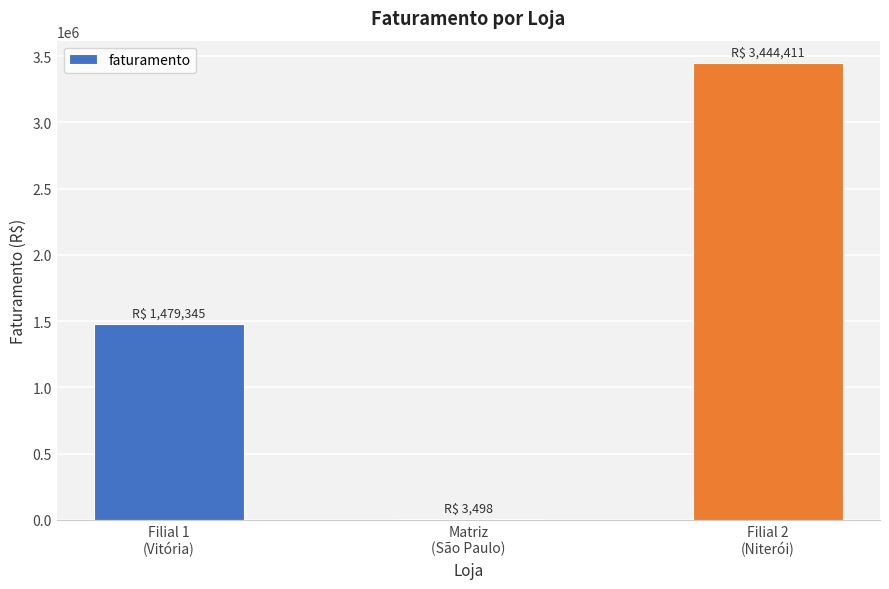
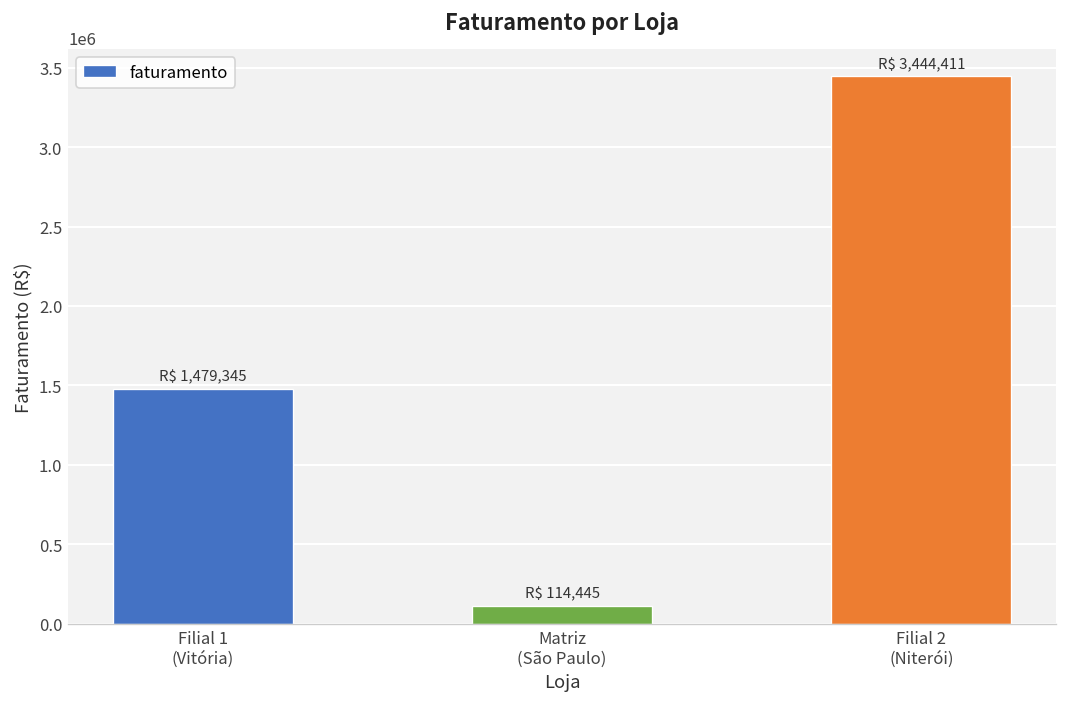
Matriz (São Paulo): 3,498 -> 114,445
